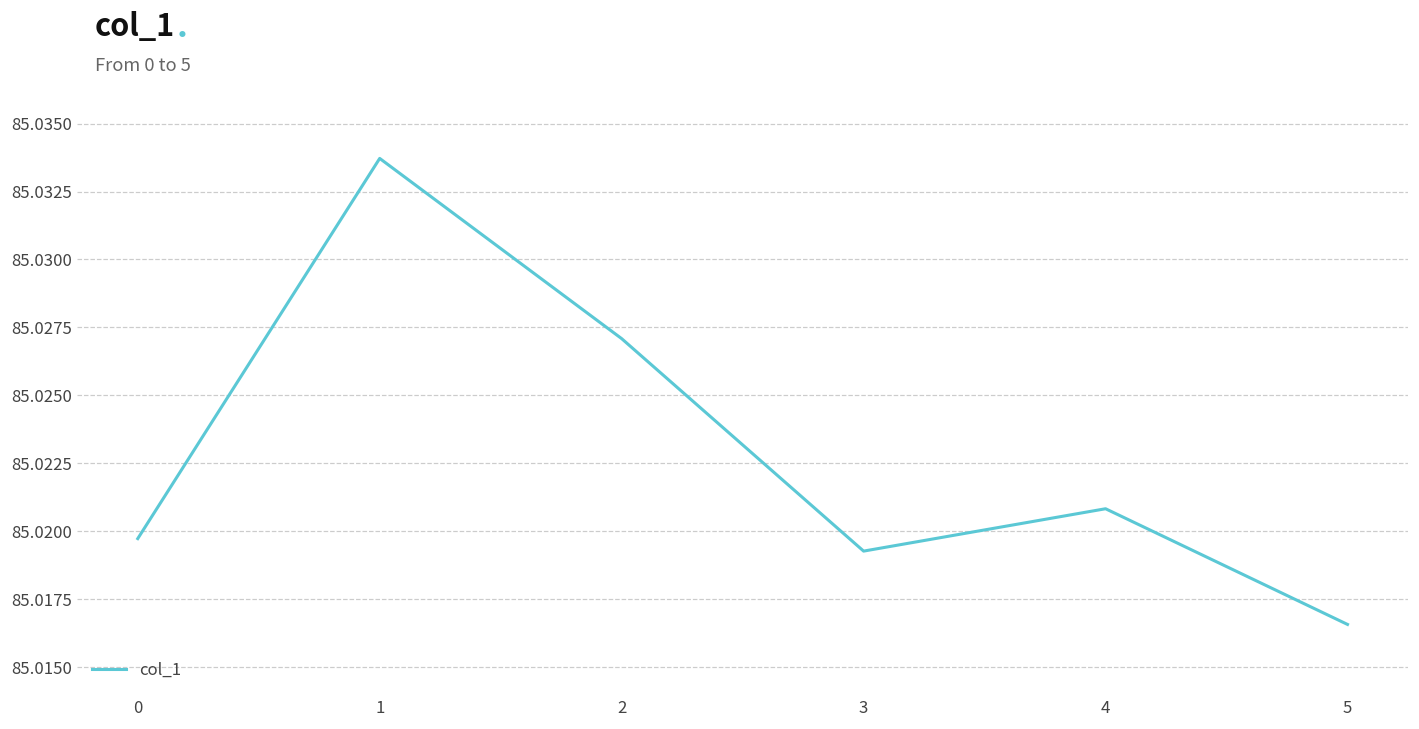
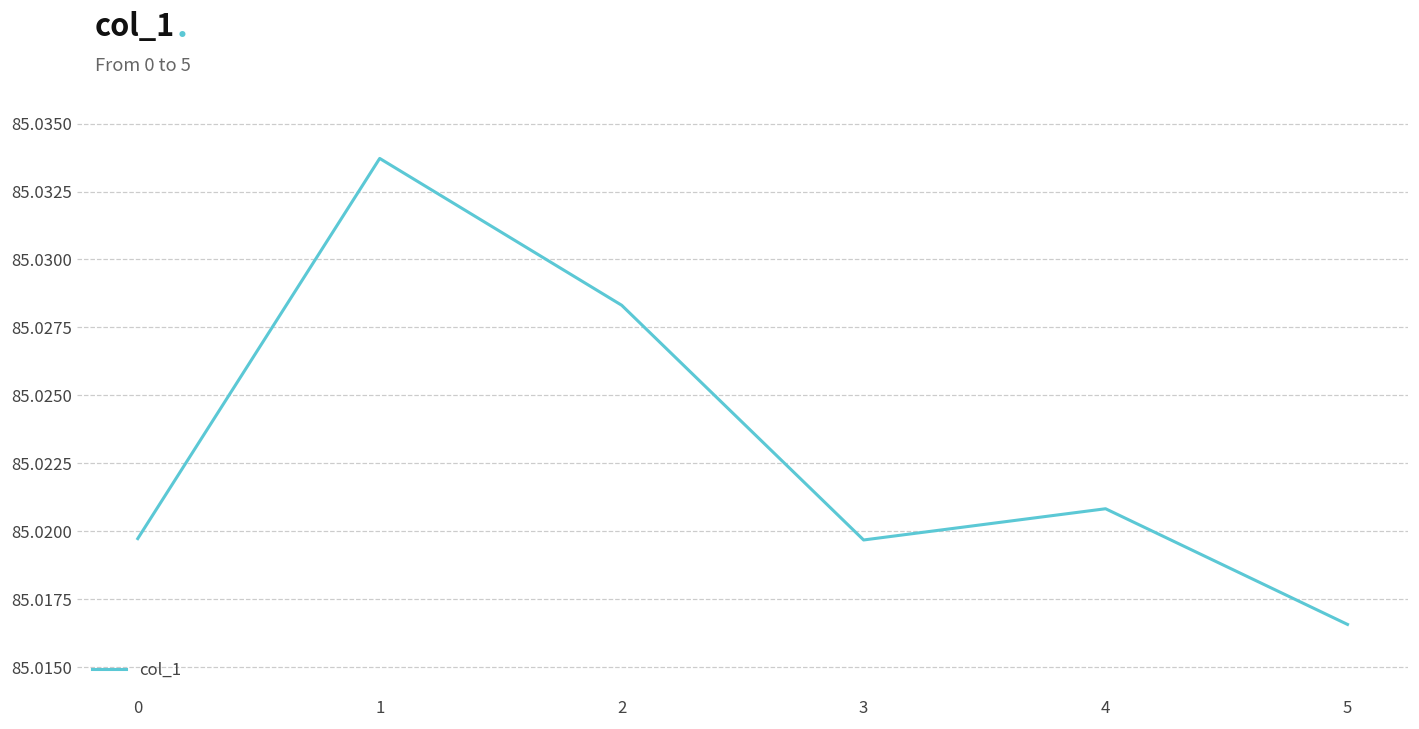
2: 85.0271 -> 85.0283
3: 85.0193 -> 85.0197
